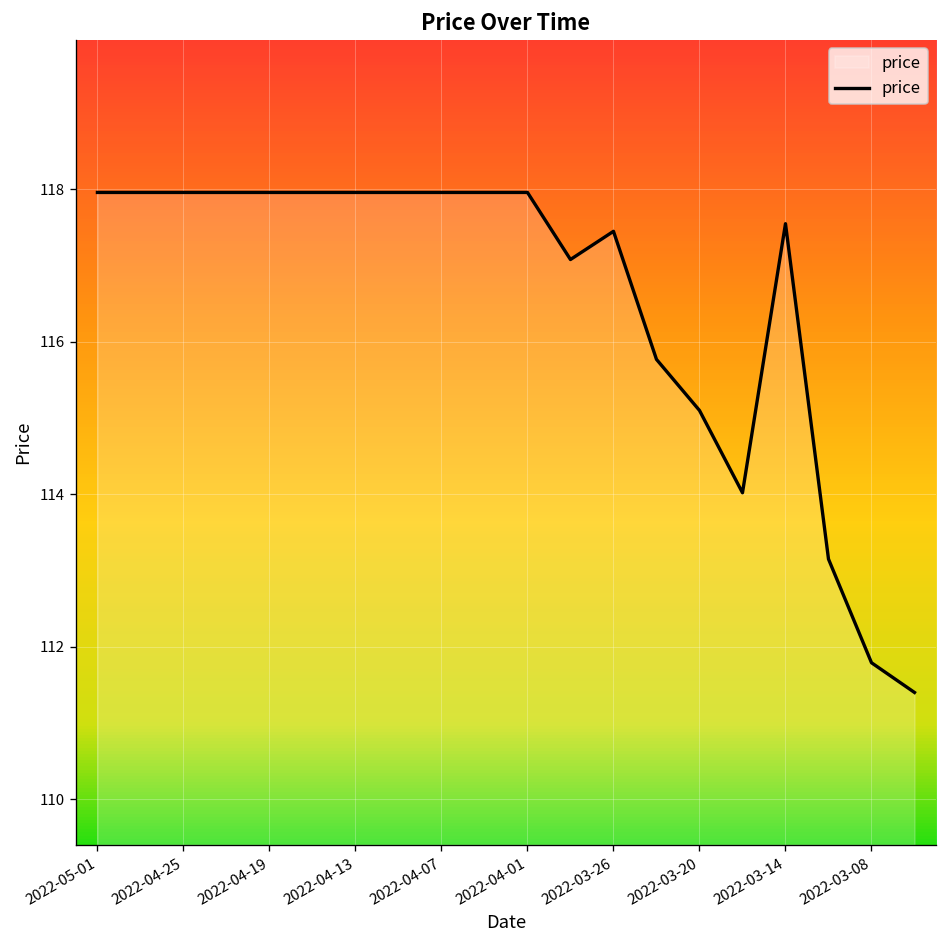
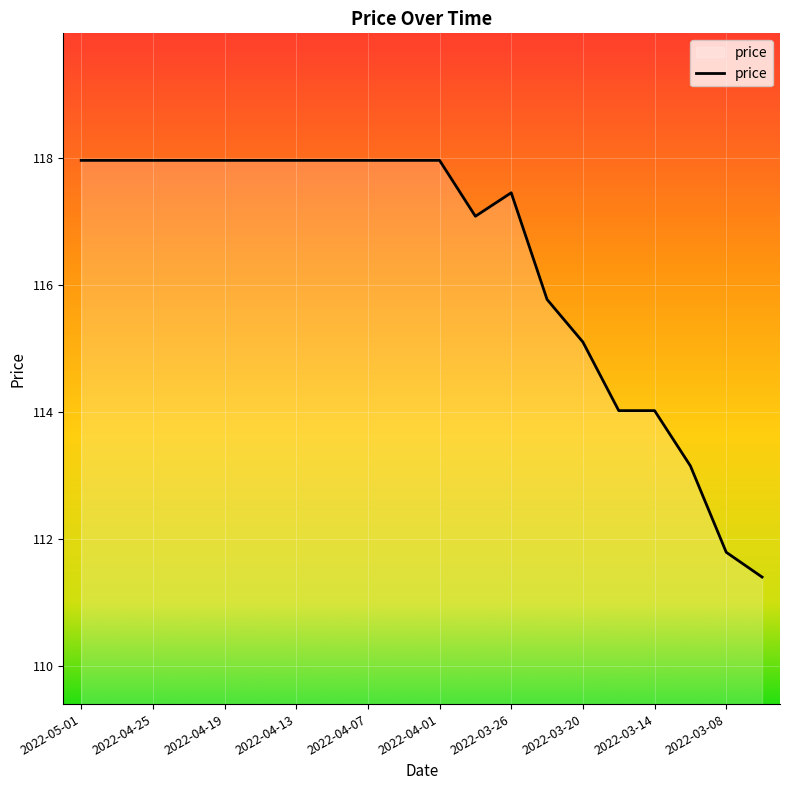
2022-03-14: 117.6 -> 114.0
